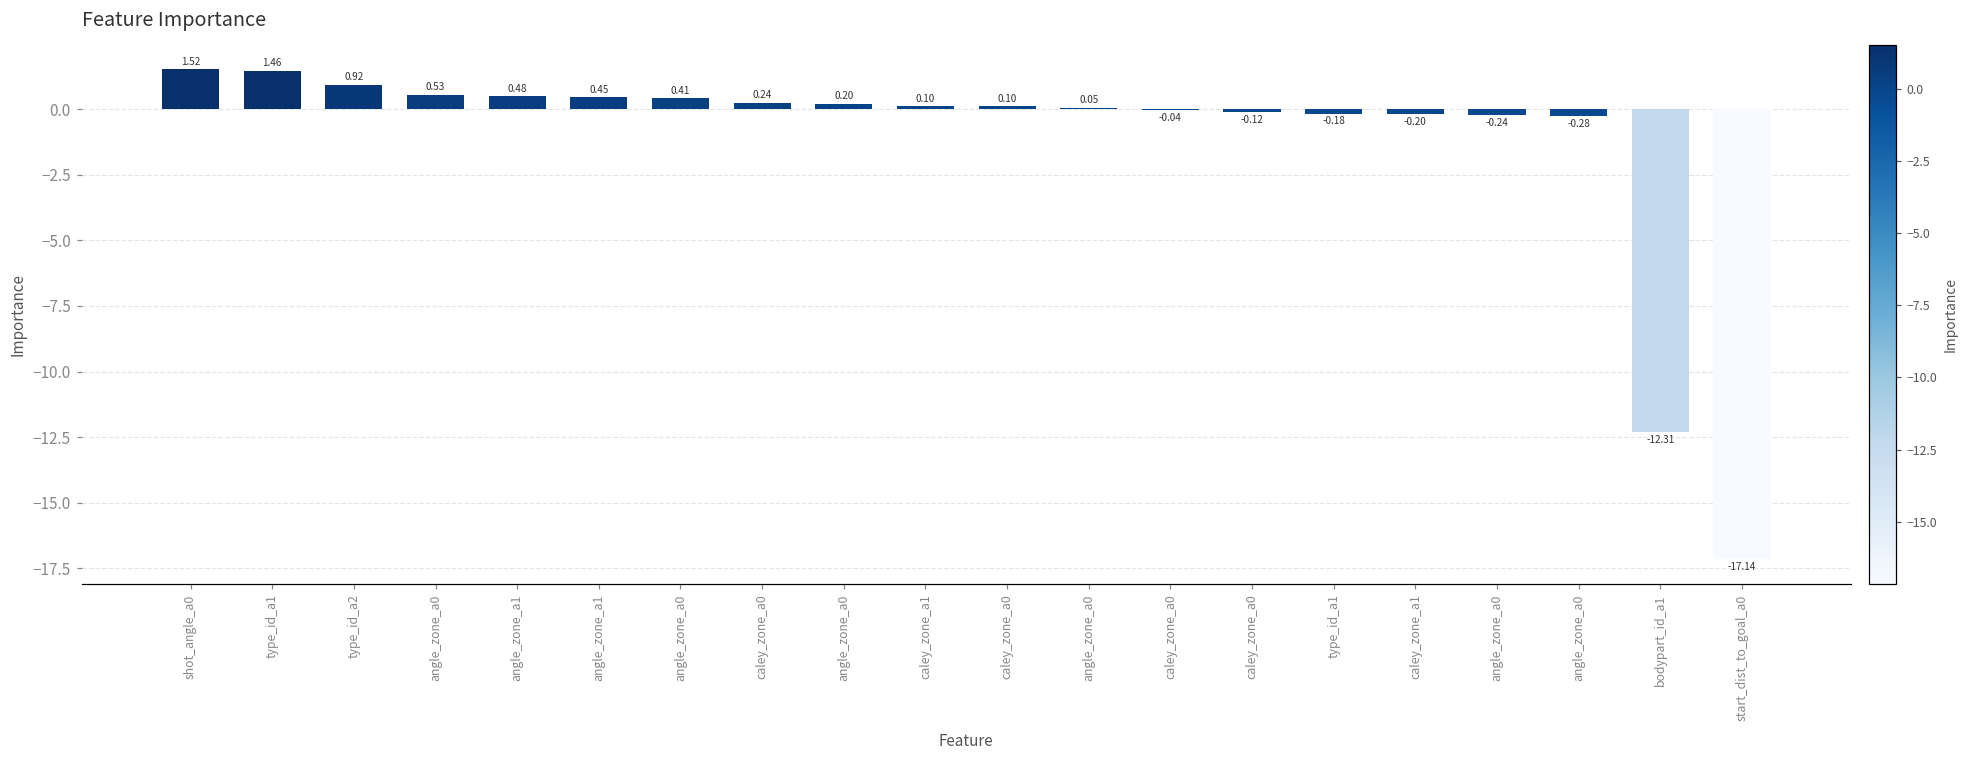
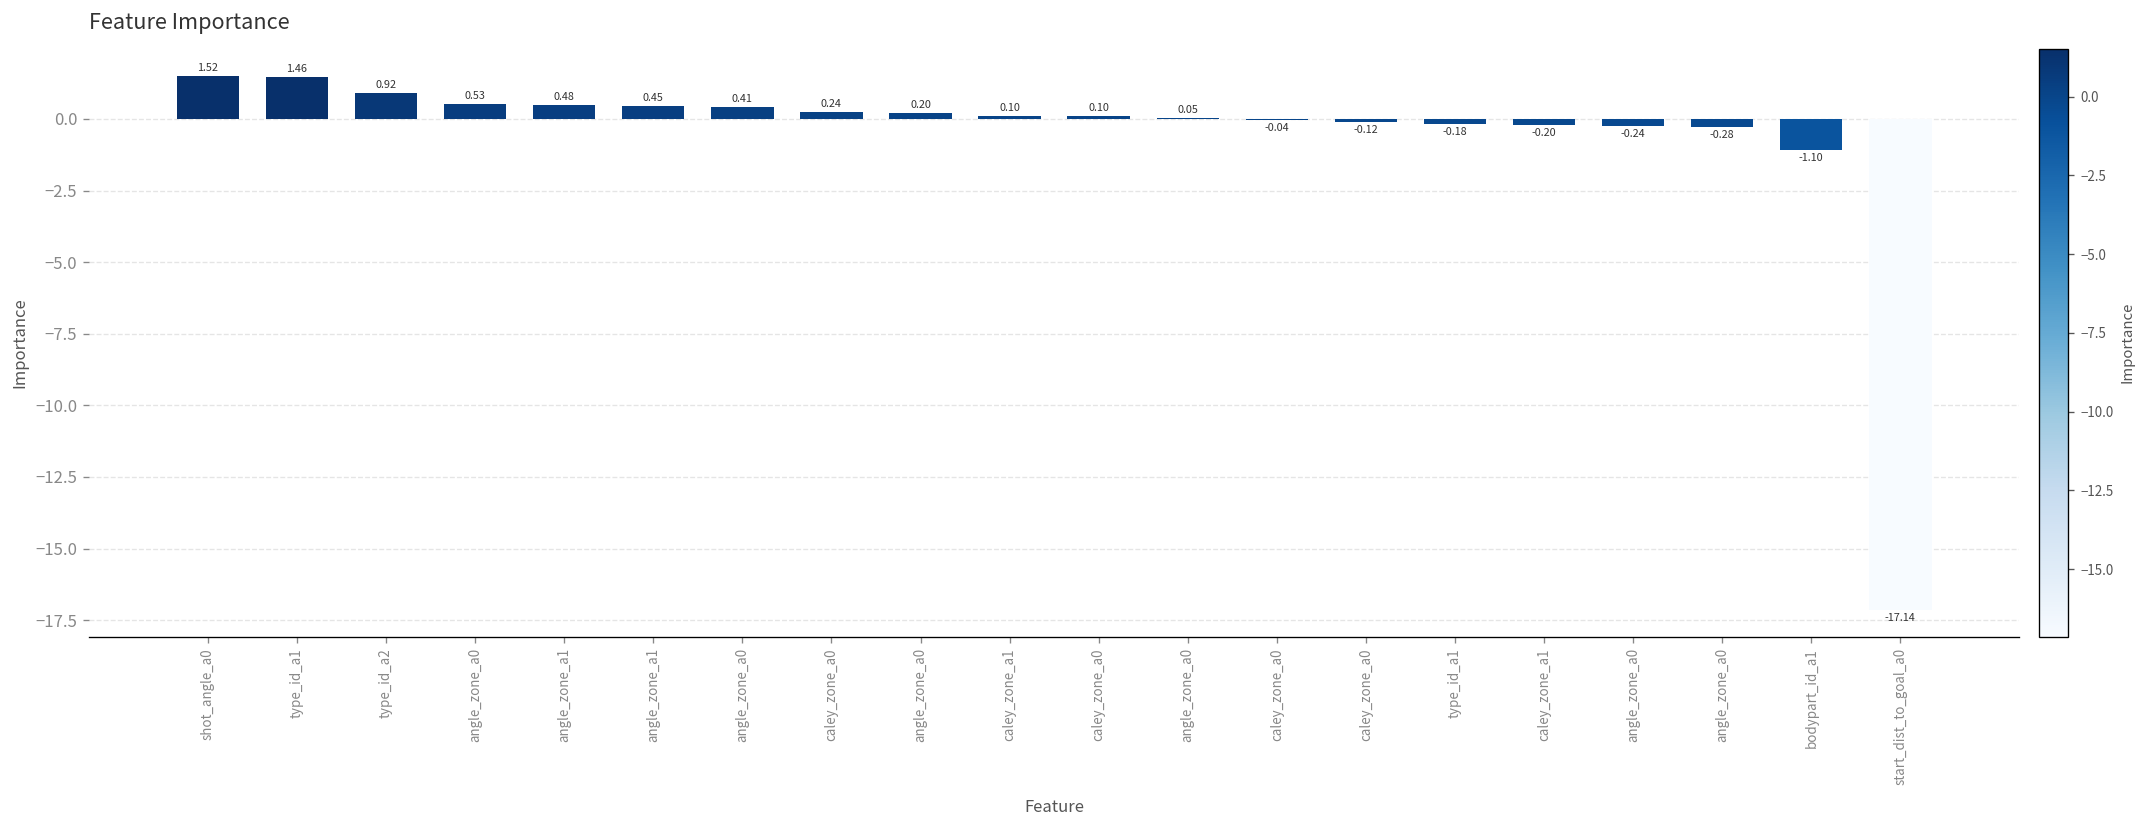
bodypart_id_a1: -12.31 -> -1.10
